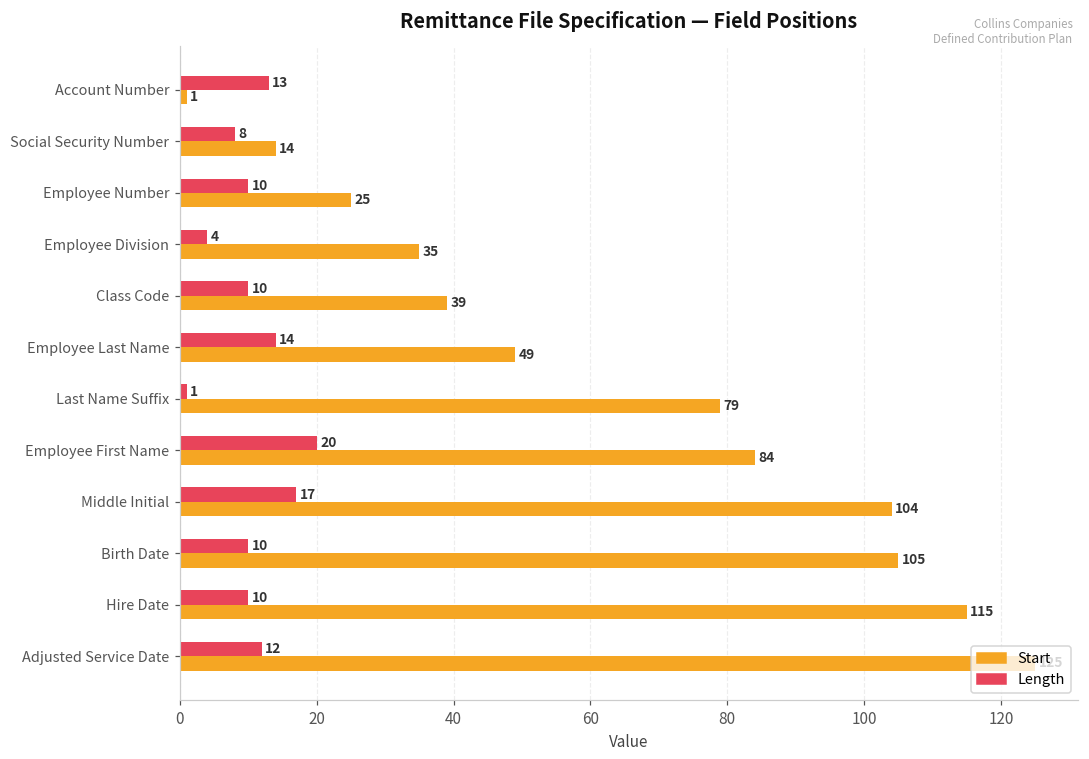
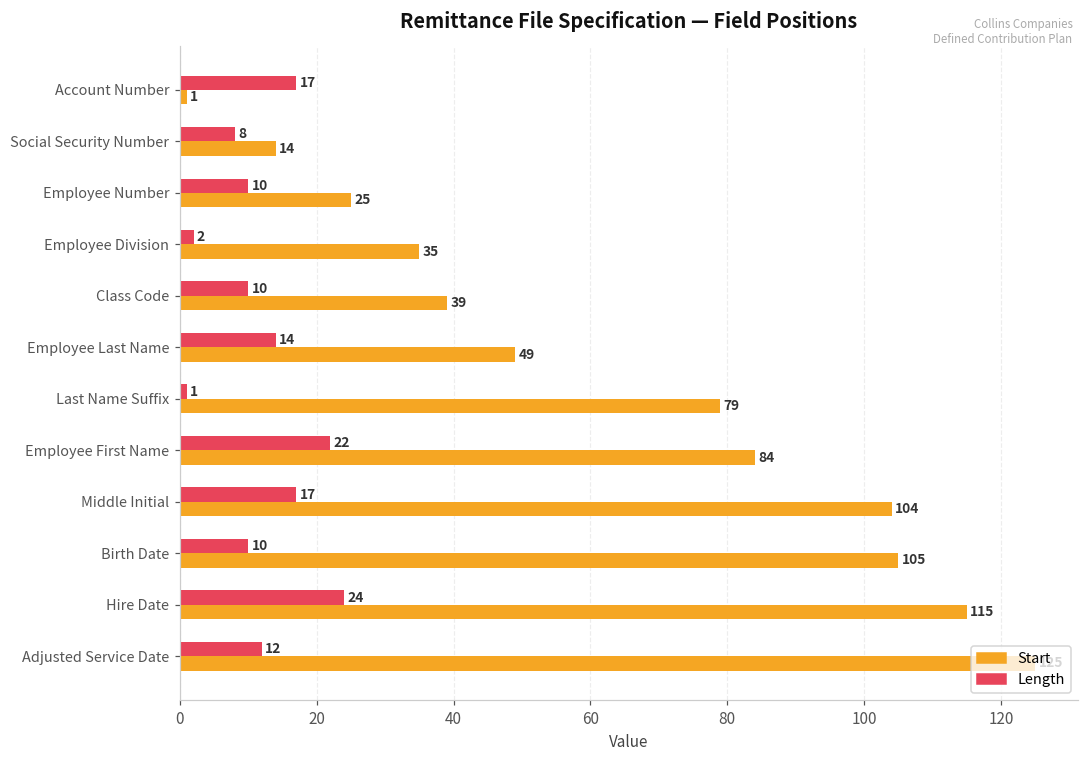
Length, Account Number: 13 -> 17
Length, Employee Division: 4 -> 2
Length, Employee First Name: 20 -> 22
Length, Hire Date: 10 -> 24
